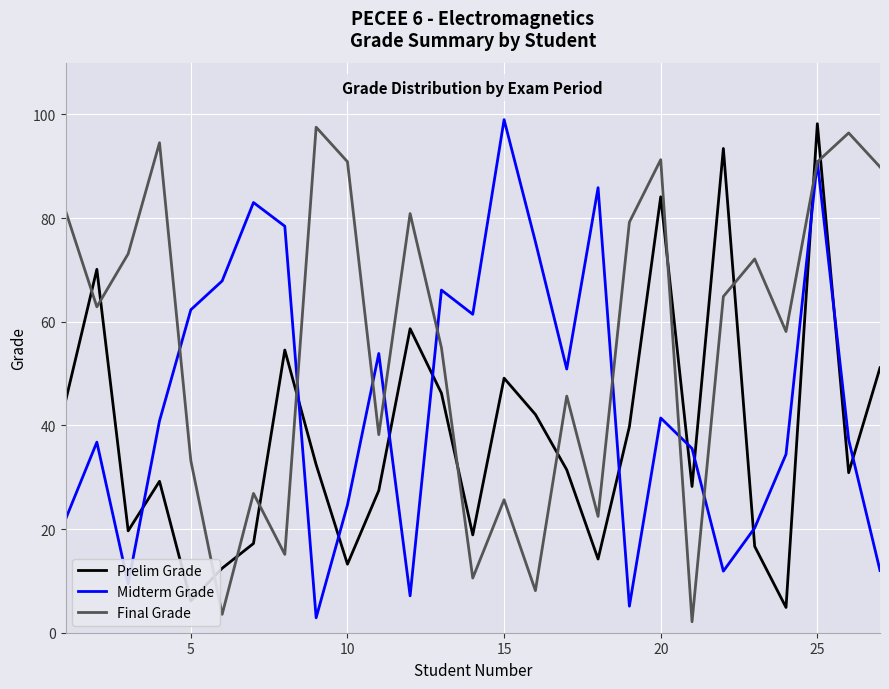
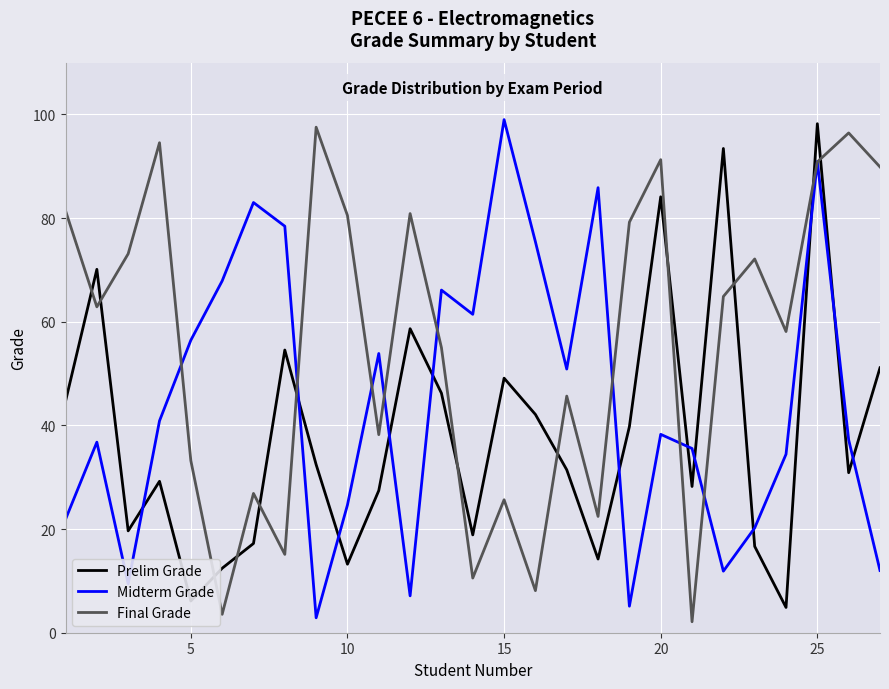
Midterm Grade, 5: 62 -> 56
Final Grade, 10: 91 -> 81
Midterm Grade, 20: 41 -> 38
